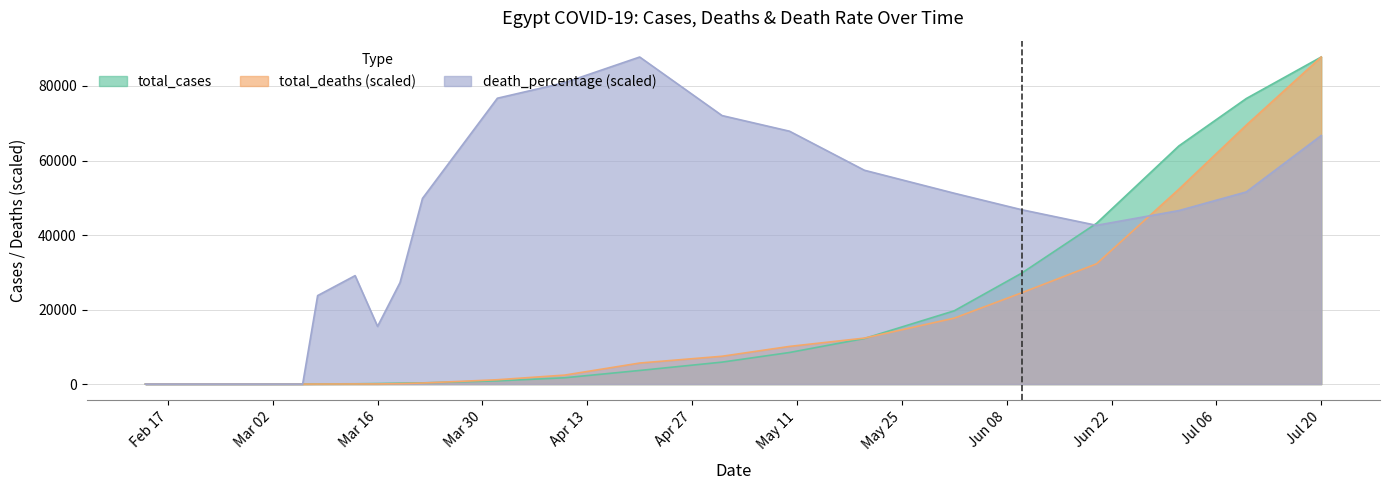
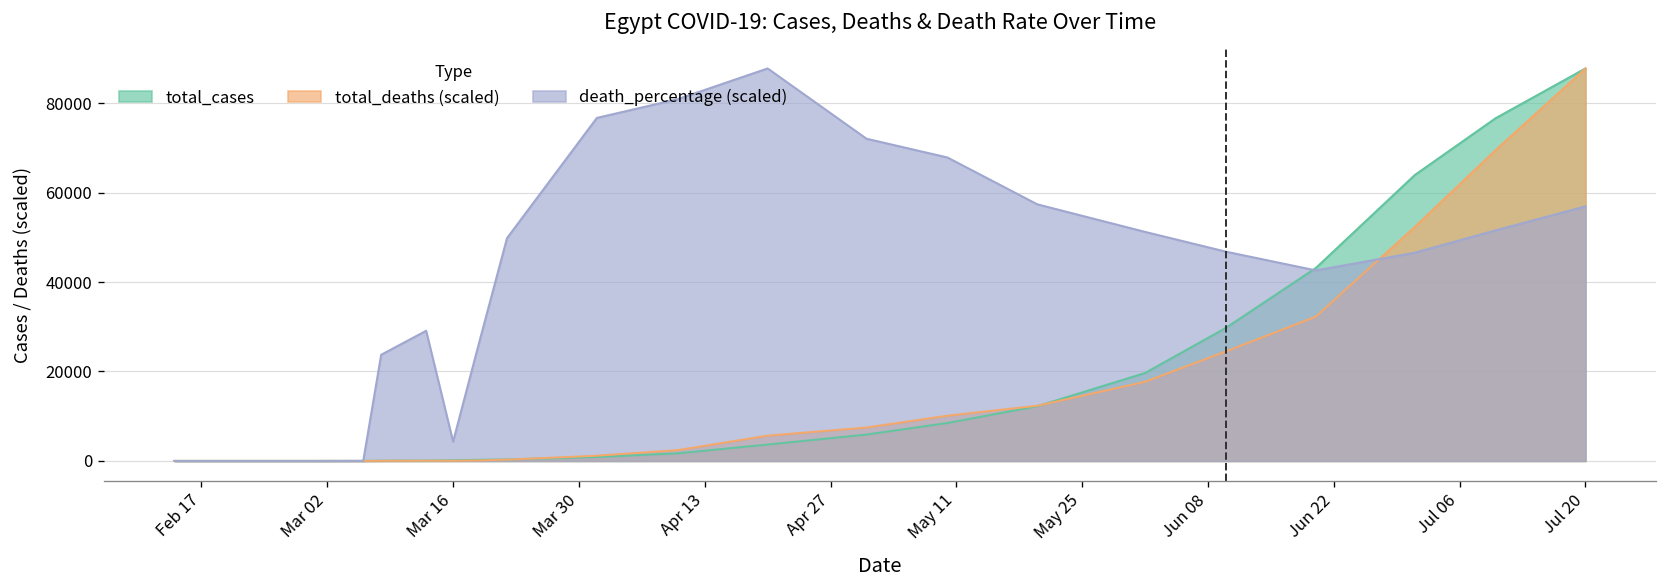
death_percentage (scaled), Mar 16: 15000 -> 4000
death_percentage (scaled), Jul 20: 67000 -> 57000
